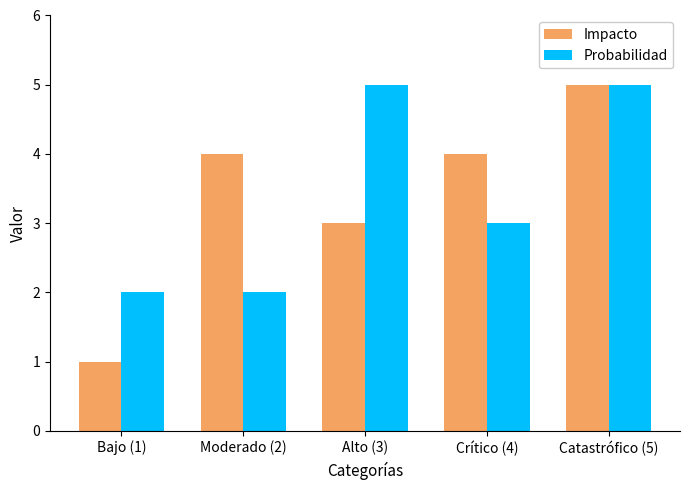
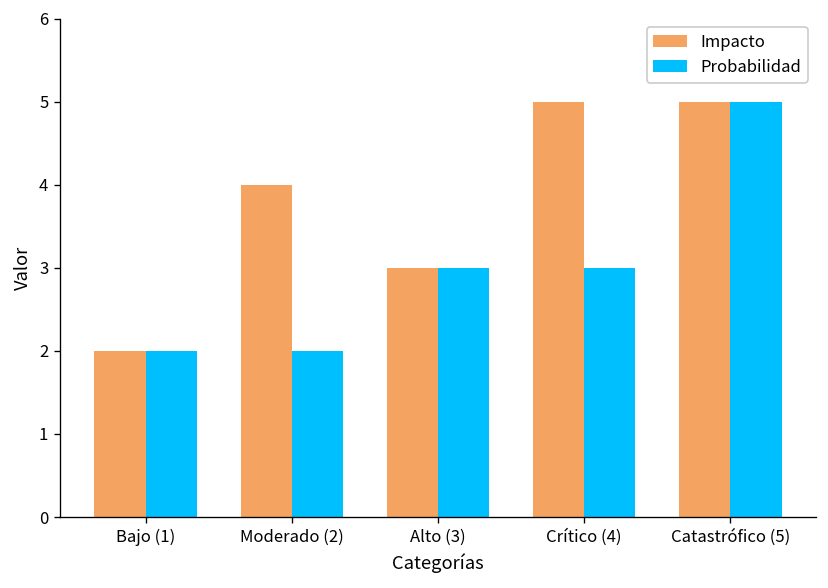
Impacto, Bajo (1): 1 -> 2
Probabilidad, Alto (3): 5 -> 3
Impacto, Crítico (4): 4 -> 5
